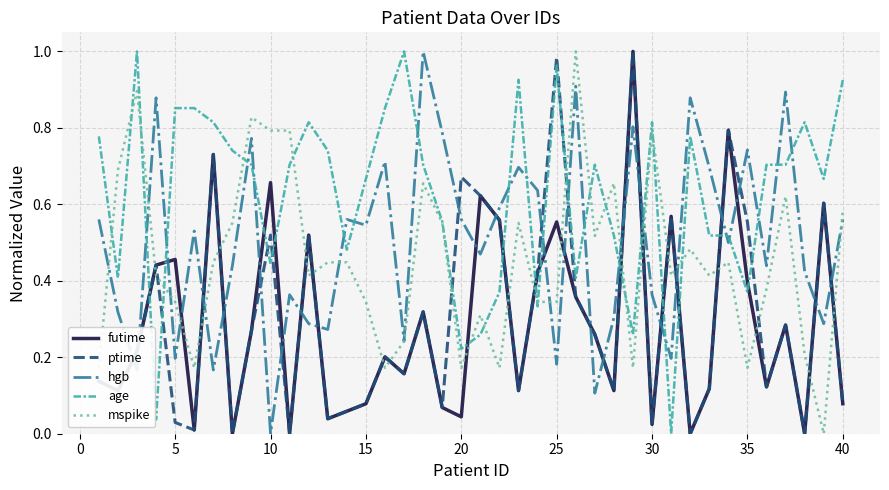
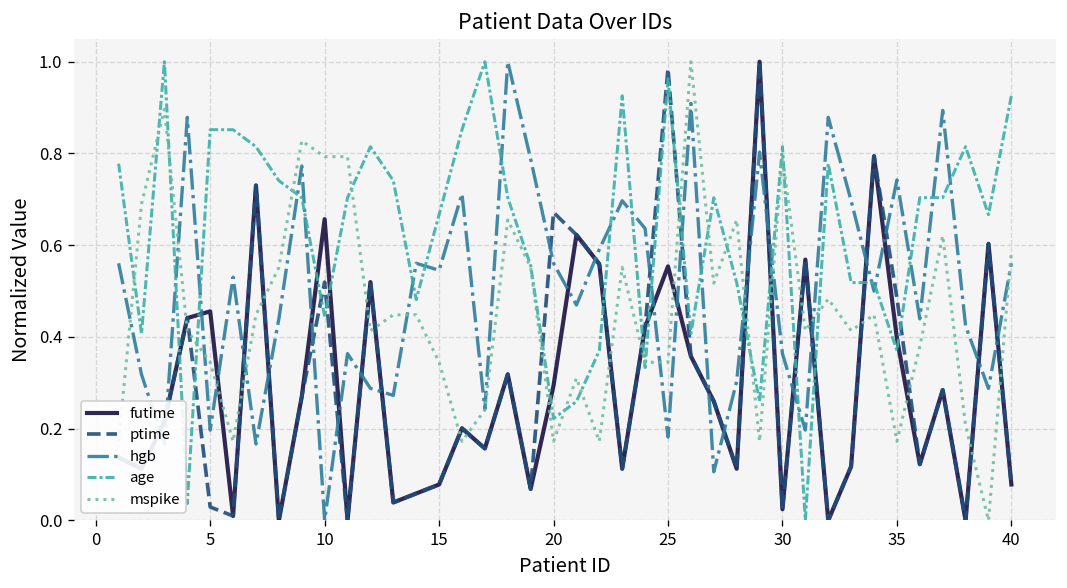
futime, 20: 0.04 -> 0.29
ptime, 35: 0.55 -> 0.49
